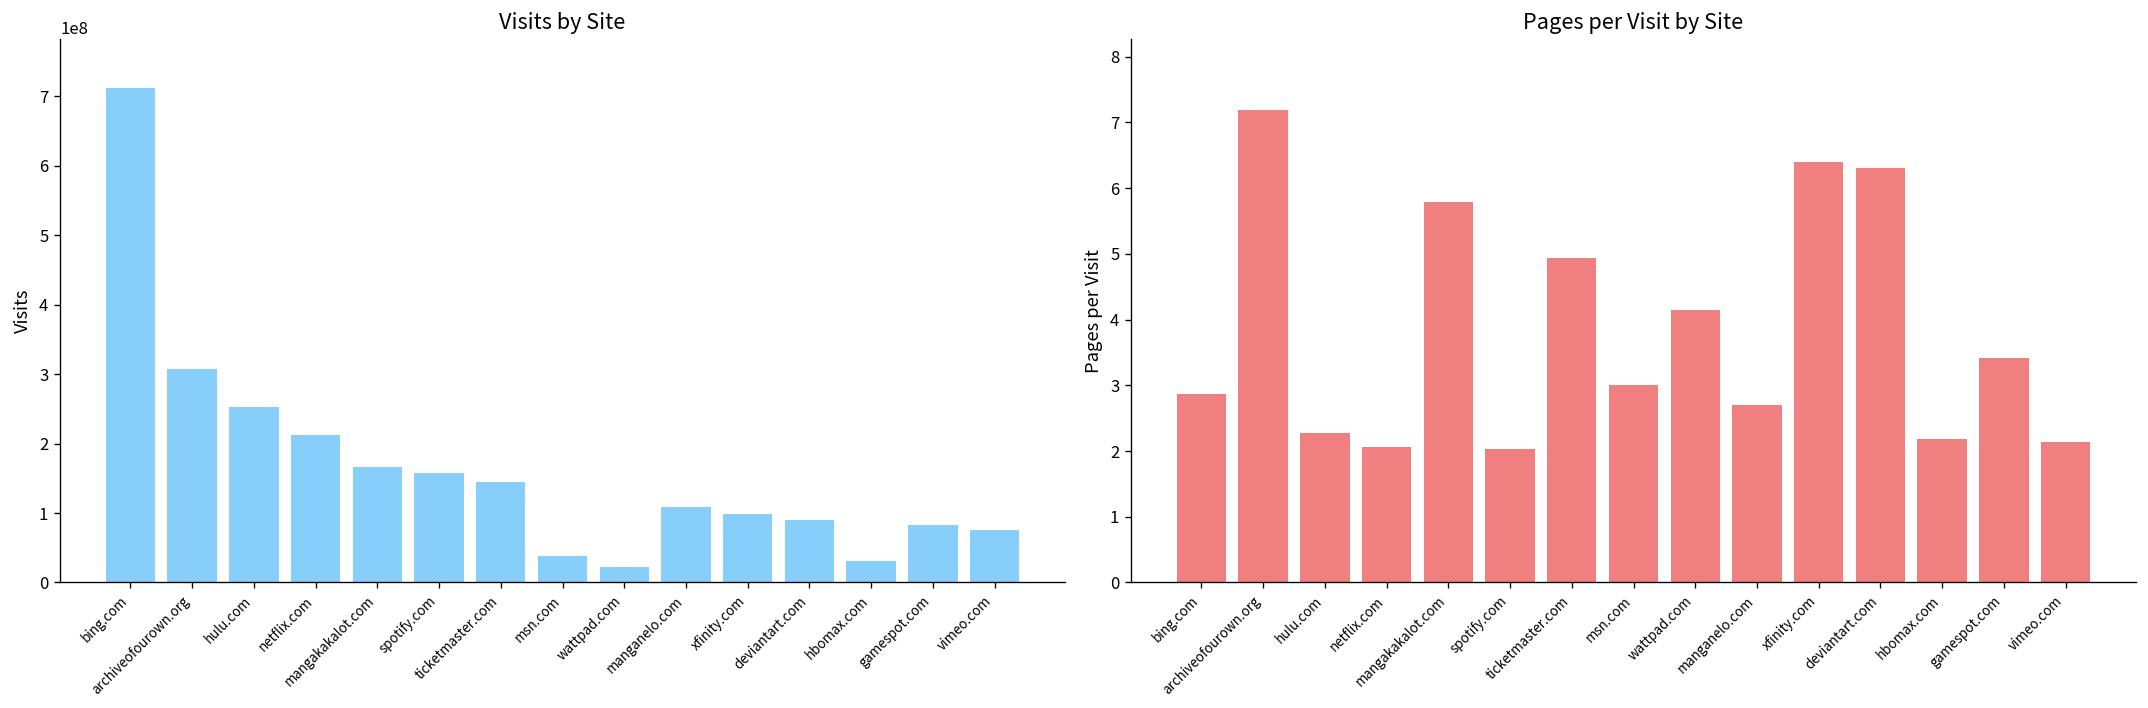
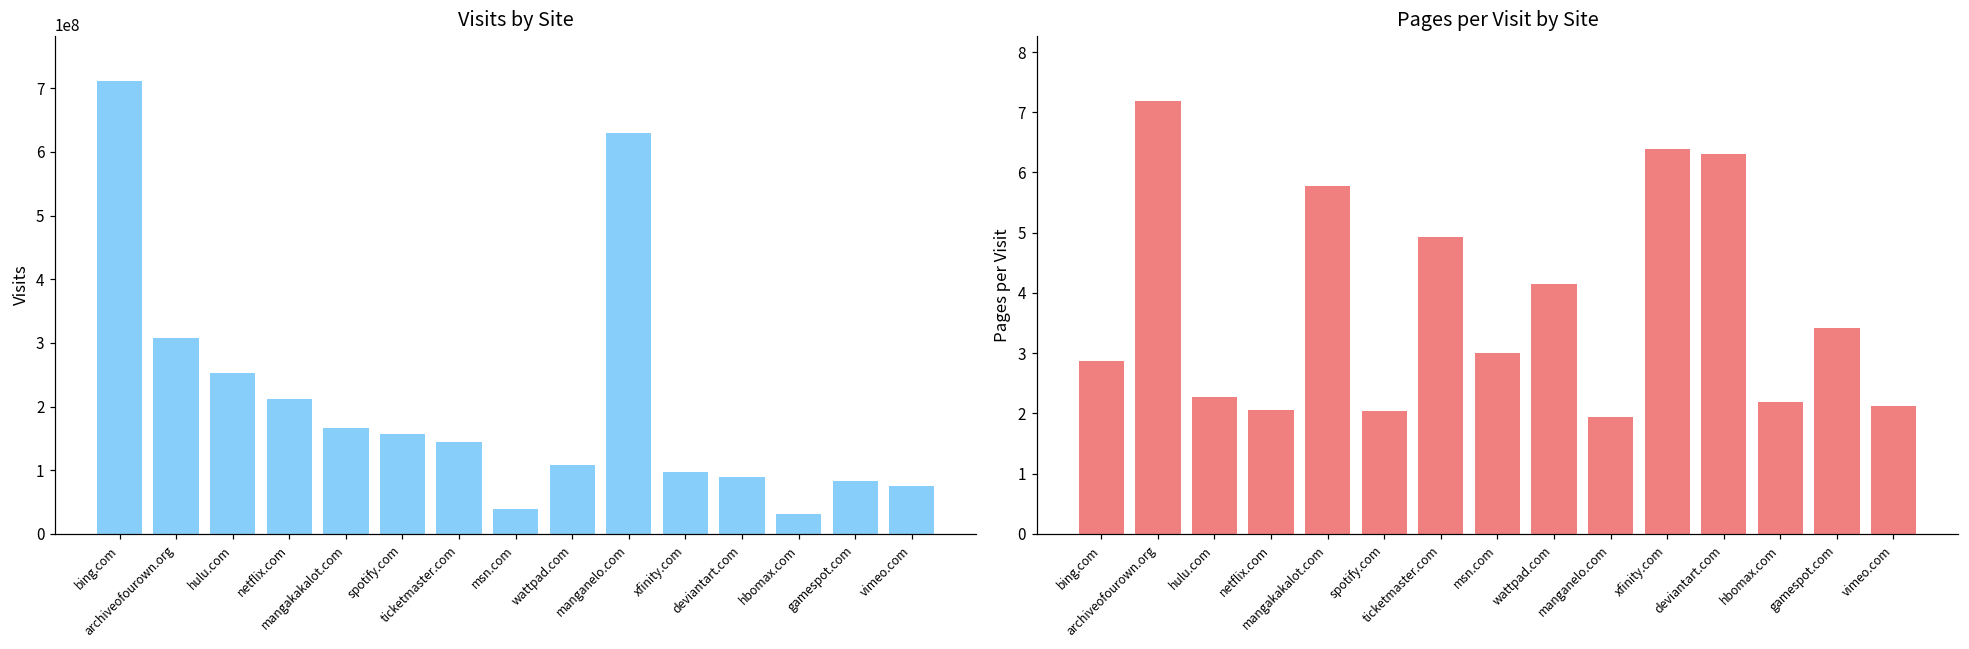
Visits by Site, wattpad.com: 20000000 -> 110000000
Visits by Site, manganelo.com: 110000000 -> 630000000
Pages per Visit by Site, manganelo.com: 2.7 -> 1.9
